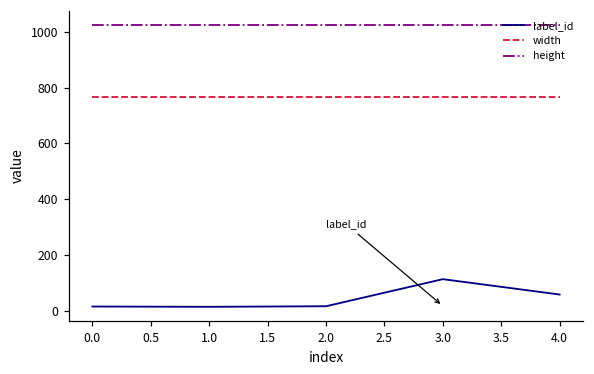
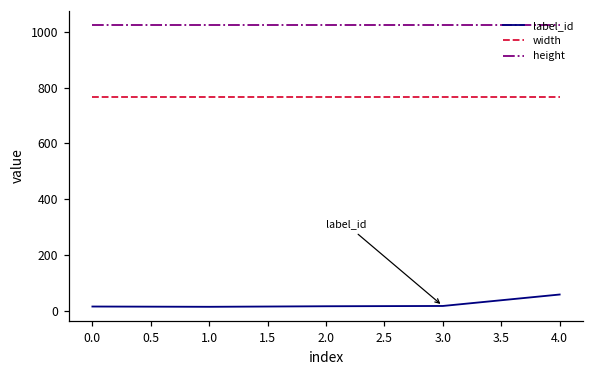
label_id, 3.0: 110 -> 20
